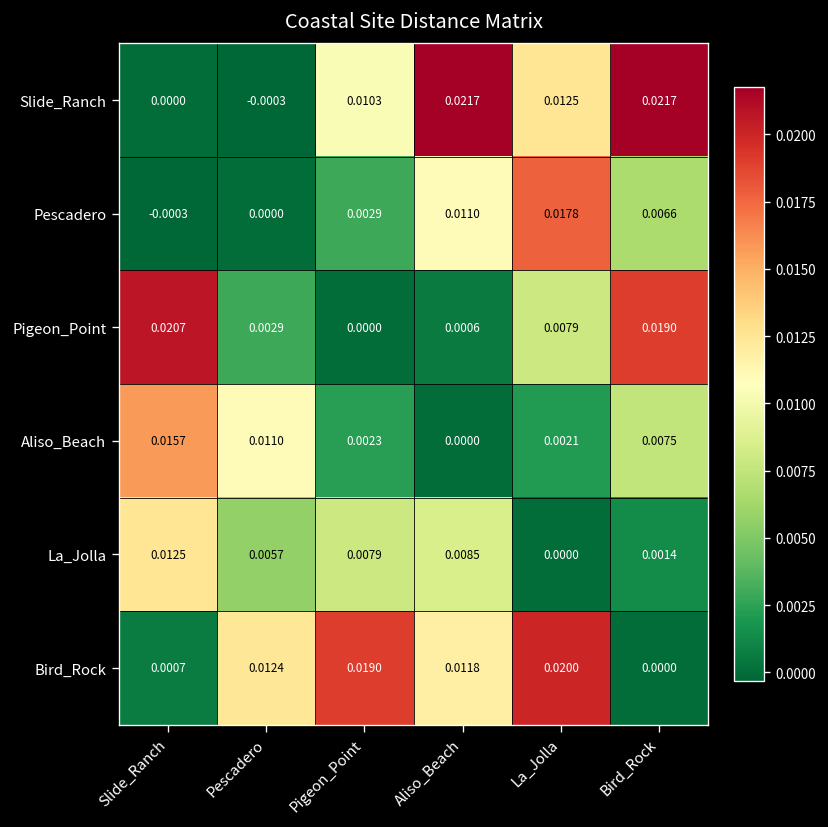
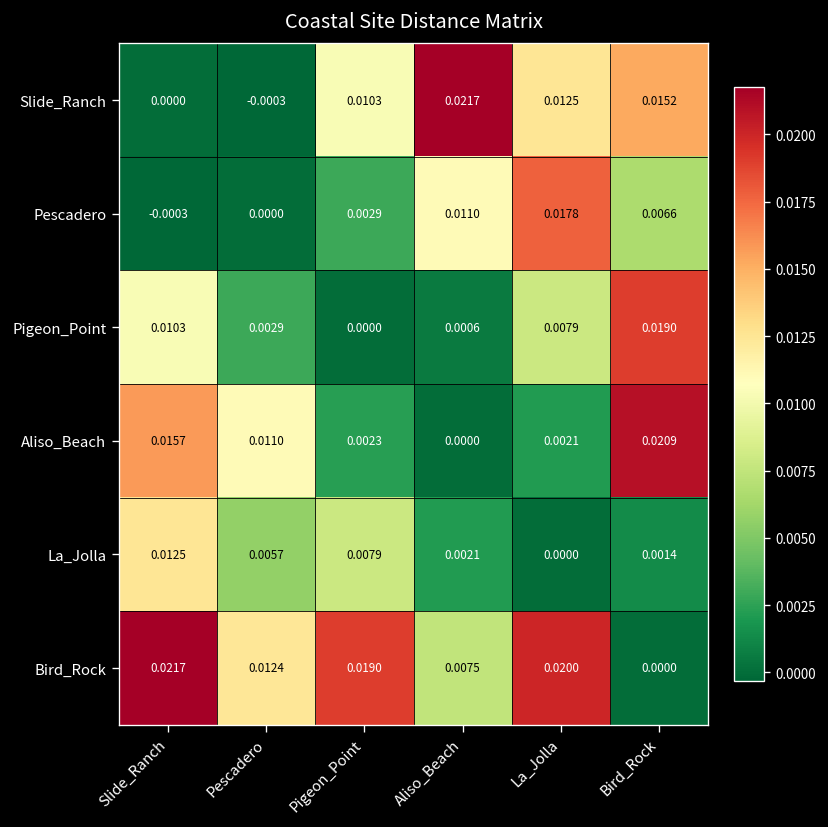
Slide_Ranch, Bird_Rock: 0.0217 -> 0.0152
Pigeon_Point, Slide_Ranch: 0.0207 -> 0.0103
Aliso_Beach, Bird_Rock: 0.0075 -> 0.0209
La_Jolla, Aliso_Beach: 0.0085 -> 0.0021
Bird_Rock, Slide_Ranch: 0.0007 -> 0.0217
Bird_Rock, Aliso_Beach: 0.0118 -> 0.0075
